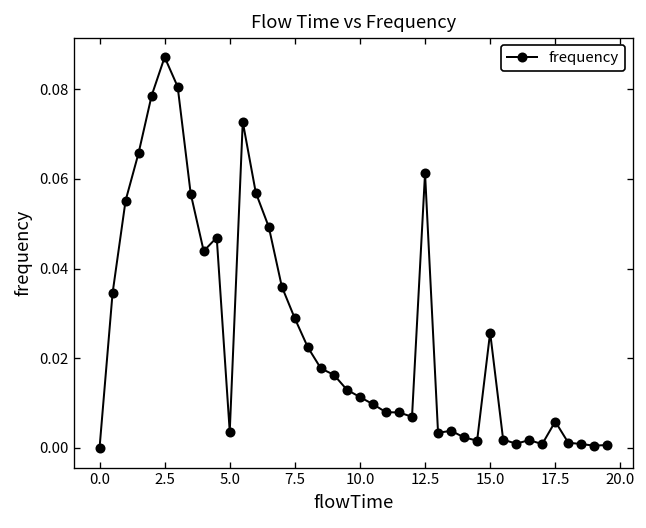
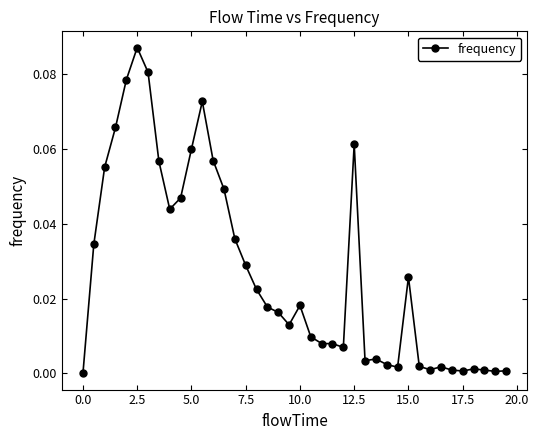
5.0: 0.004 -> 0.060
10.0: 0.011 -> 0.018
17.5: 0.006 -> 0.001
